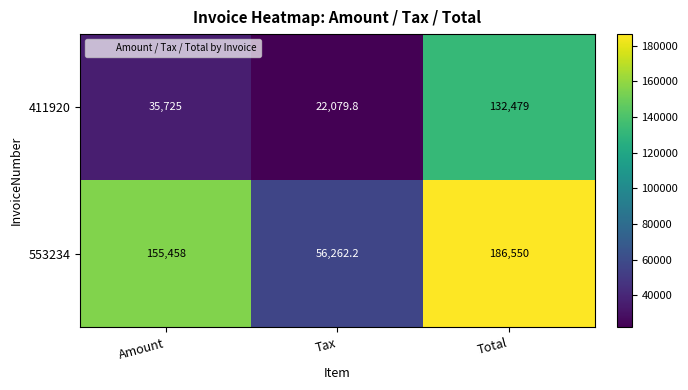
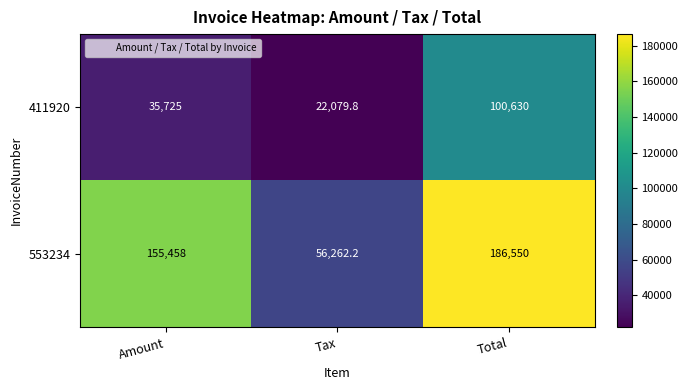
411920, Total: 132,479 -> 100,630
